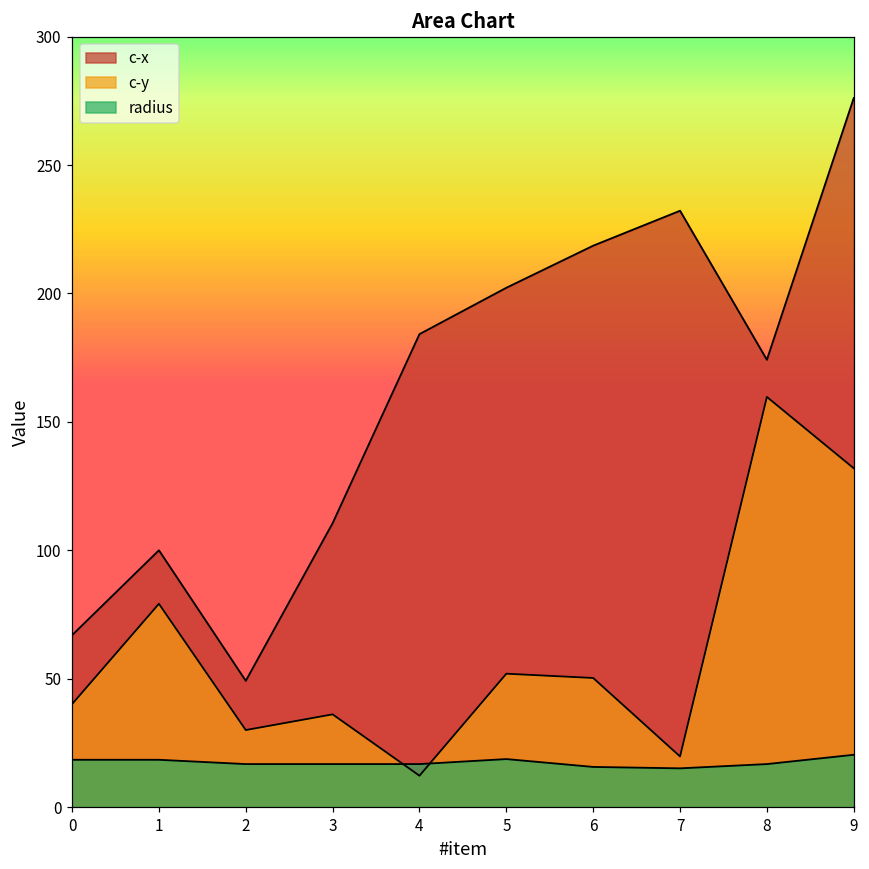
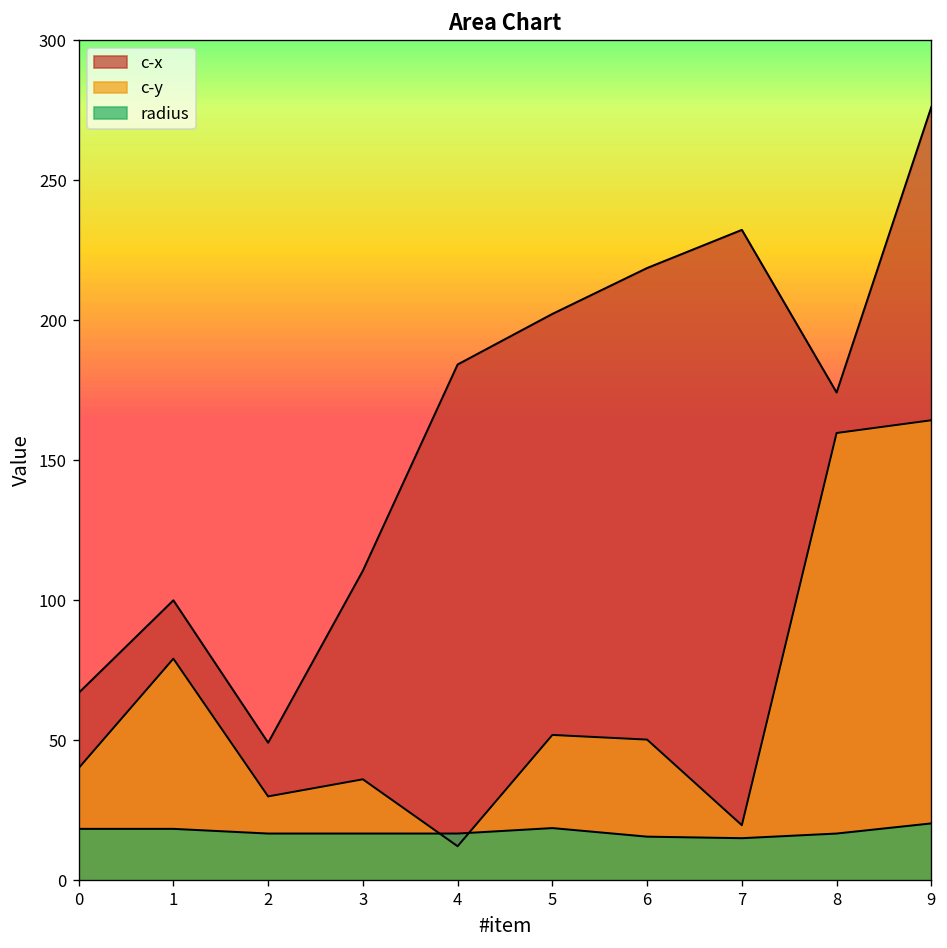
c-y, 9: 132 -> 164
